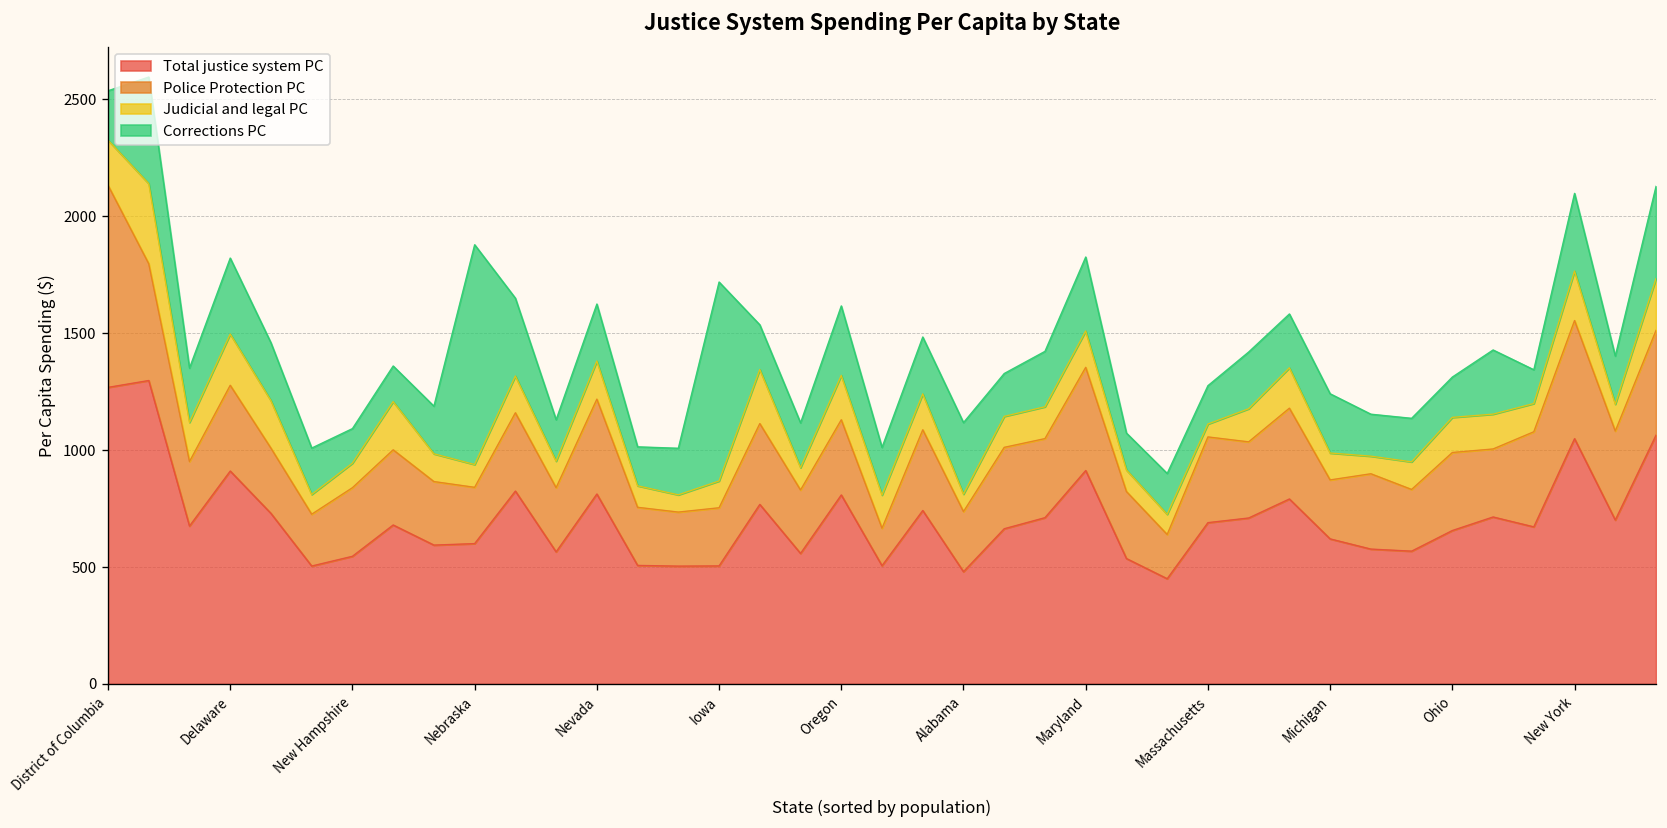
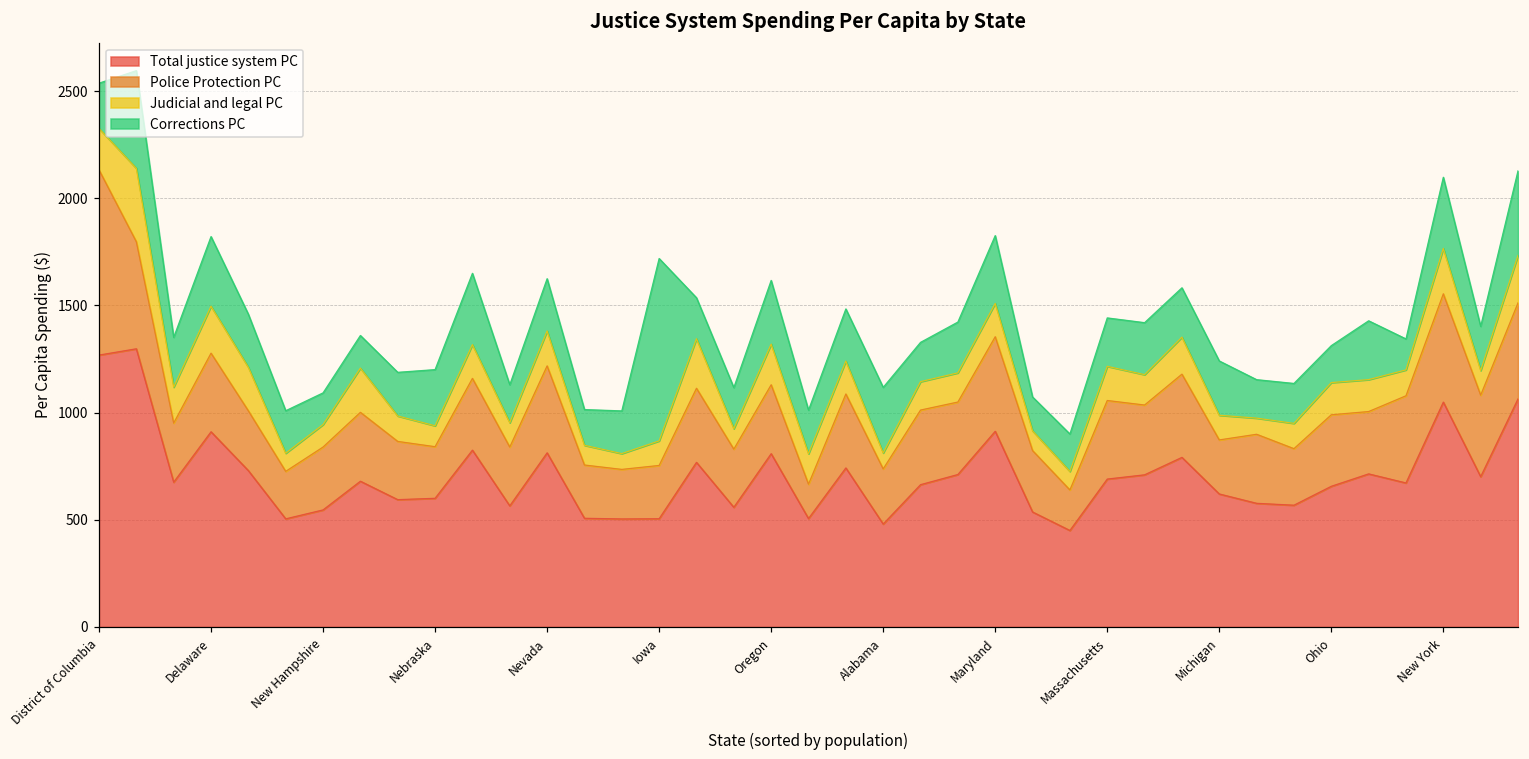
Corrections PC, Nebraska: 940 -> 260
Judicial and legal PC, Massachusetts: 60 -> 160
Corrections PC, Massachusetts: 160 -> 230
